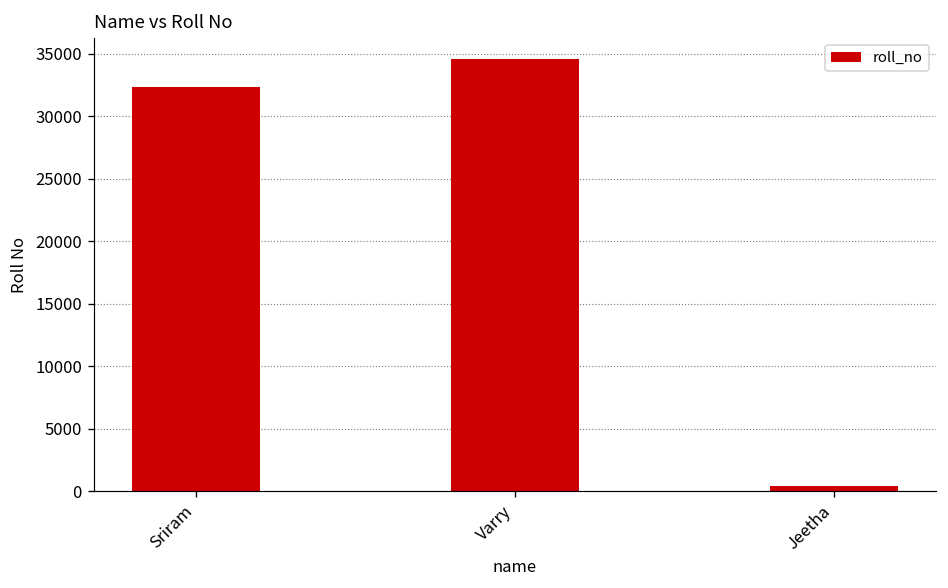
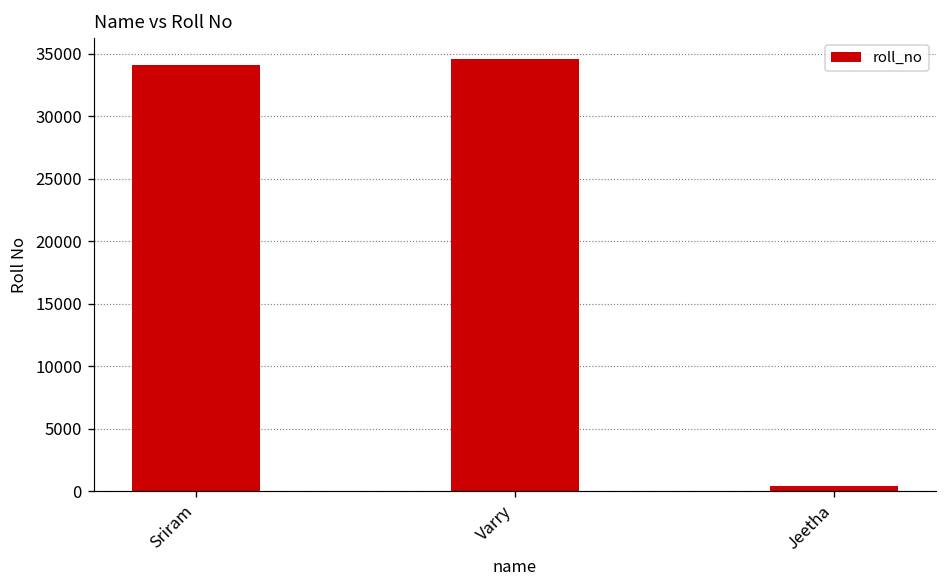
Sriram: 32300 -> 34100
